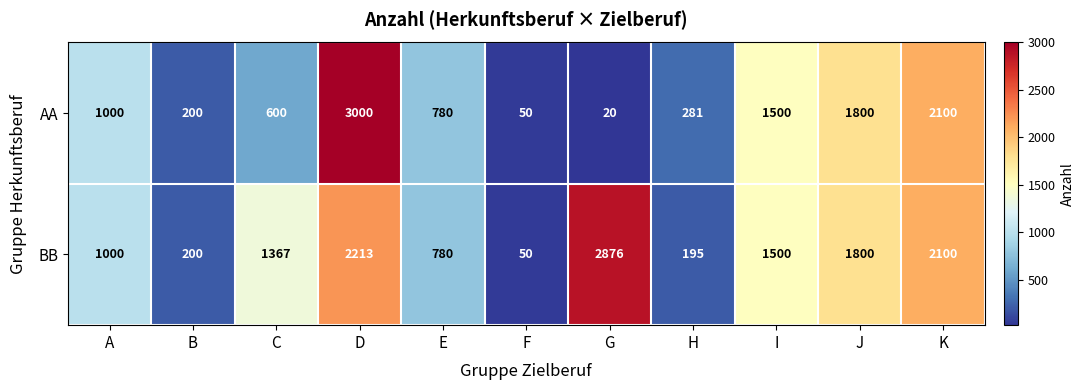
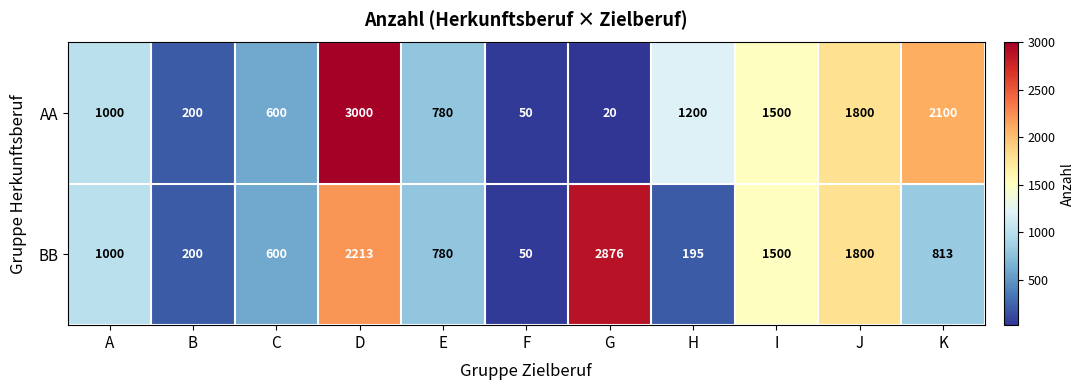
AA, H: 281 -> 1200
BB, C: 1367 -> 600
BB, K: 2100 -> 813
